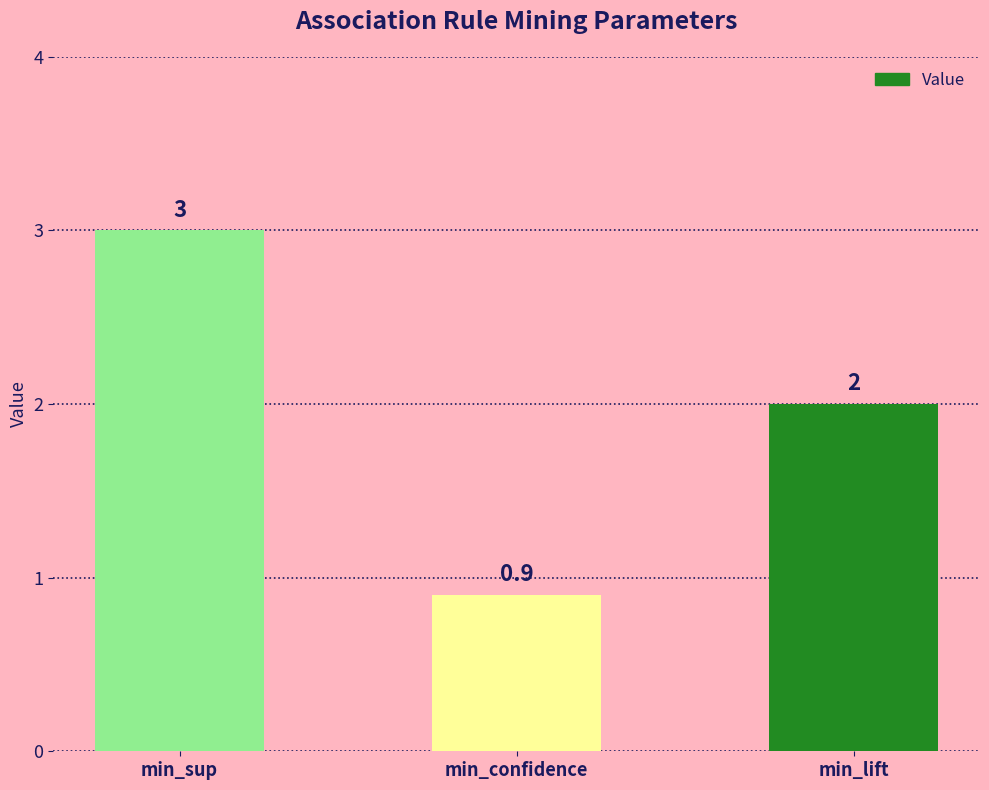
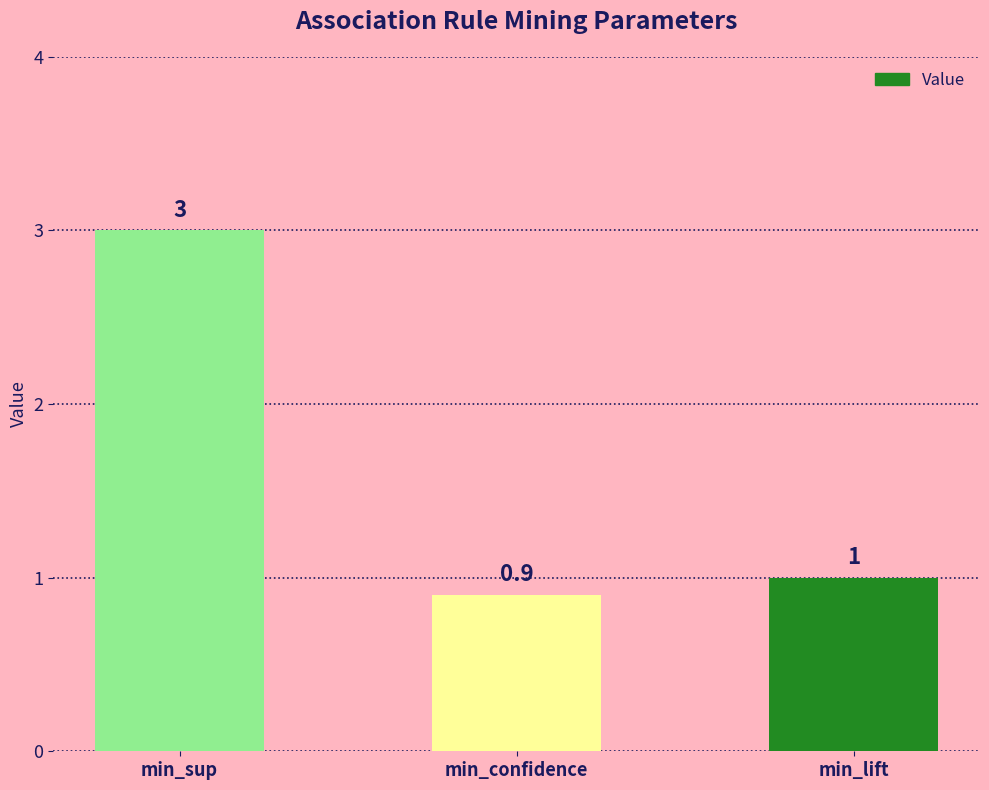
min_lift: 2 -> 1
